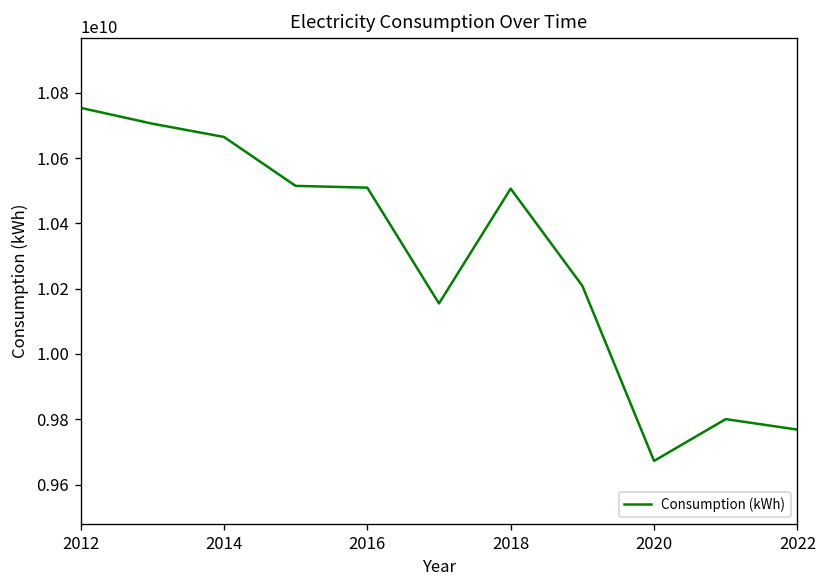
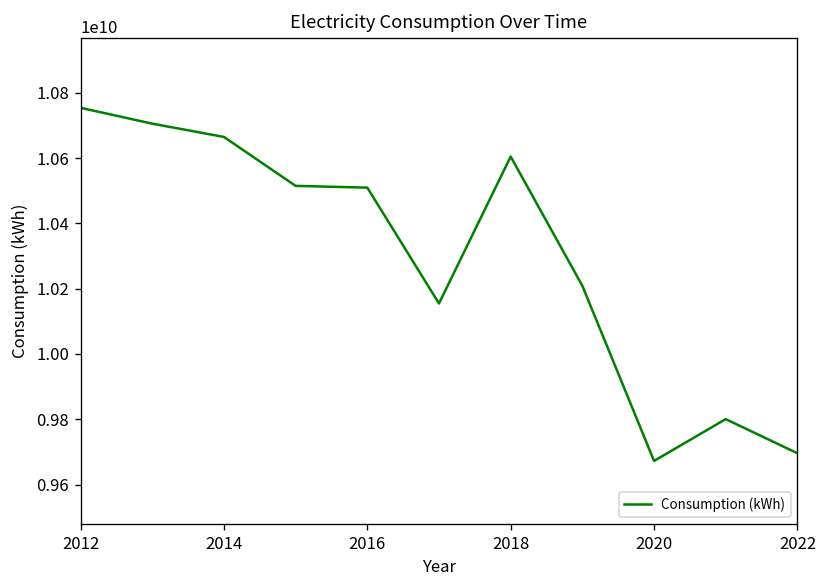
2018: 10510000000 -> 10600000000
2022: 9770000000 -> 9700000000
